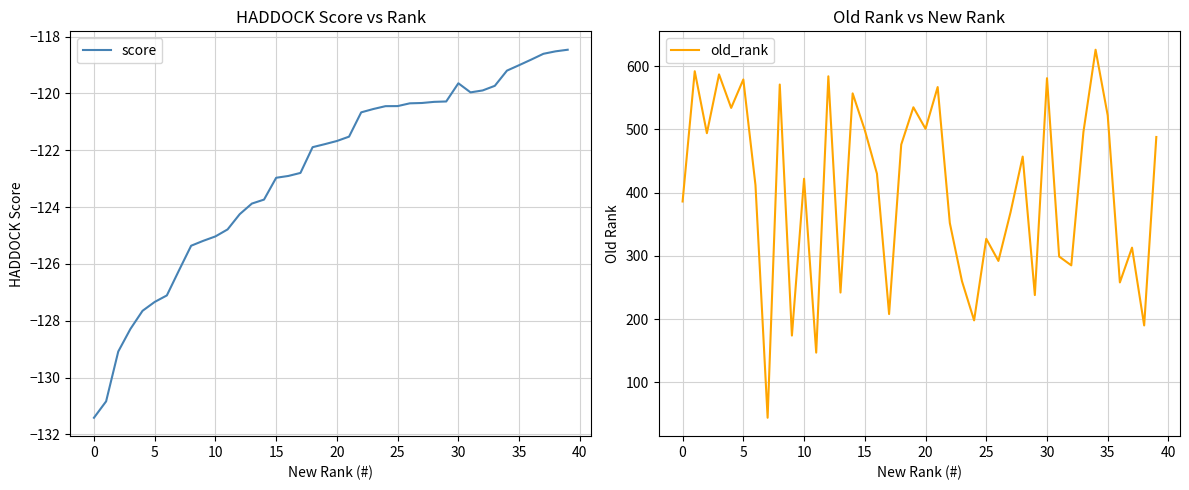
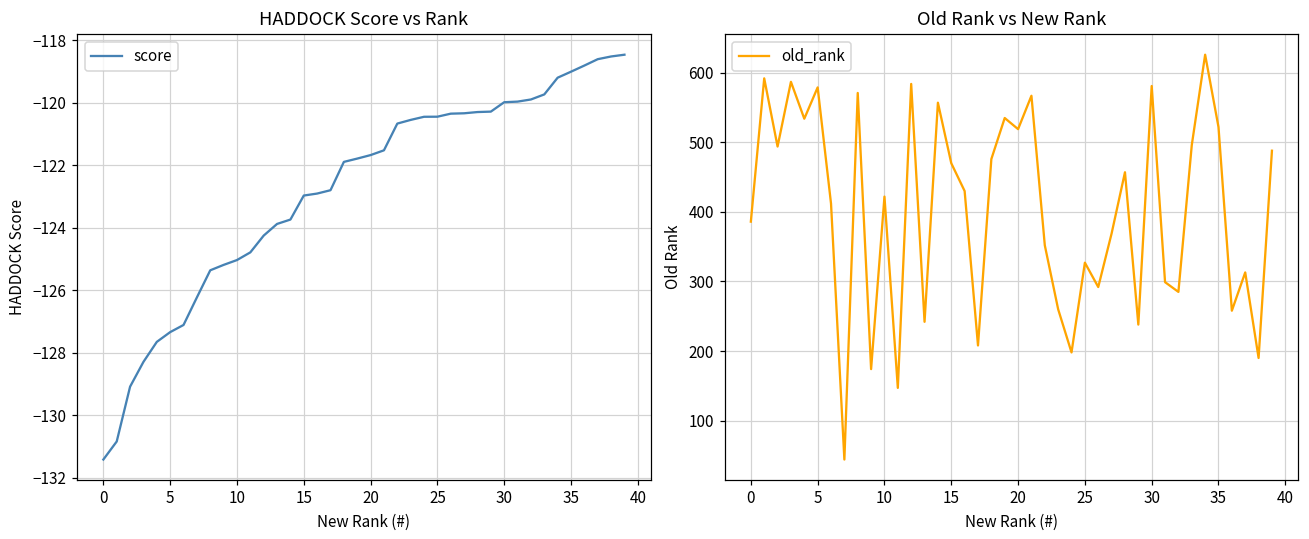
HADDOCK Score vs Rank, 30: -119.6 -> -120.0
Old Rank vs New Rank, 15: 500 -> 470
Old Rank vs New Rank, 20: 500 -> 520
